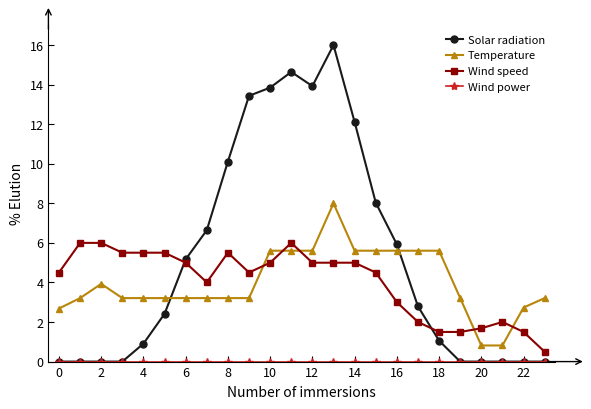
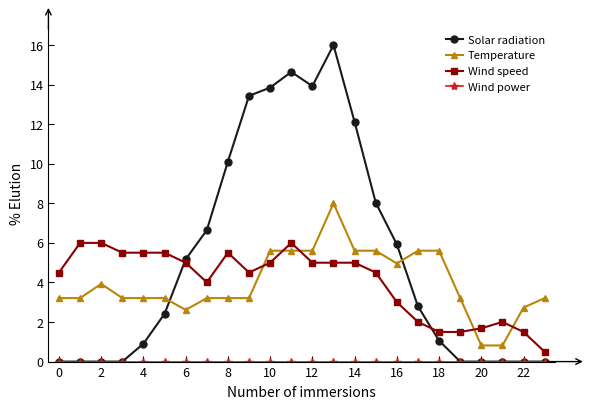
Temperature, 0: 2.7 -> 3.2
Temperature, 6: 3.2 -> 2.6
Temperature, 16: 5.6 -> 5.0
